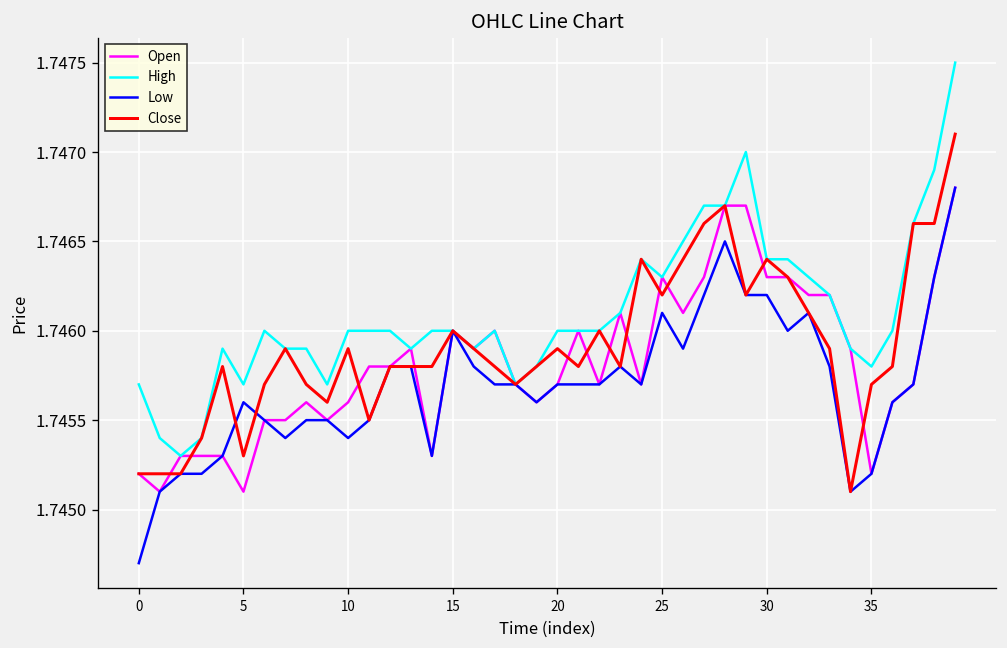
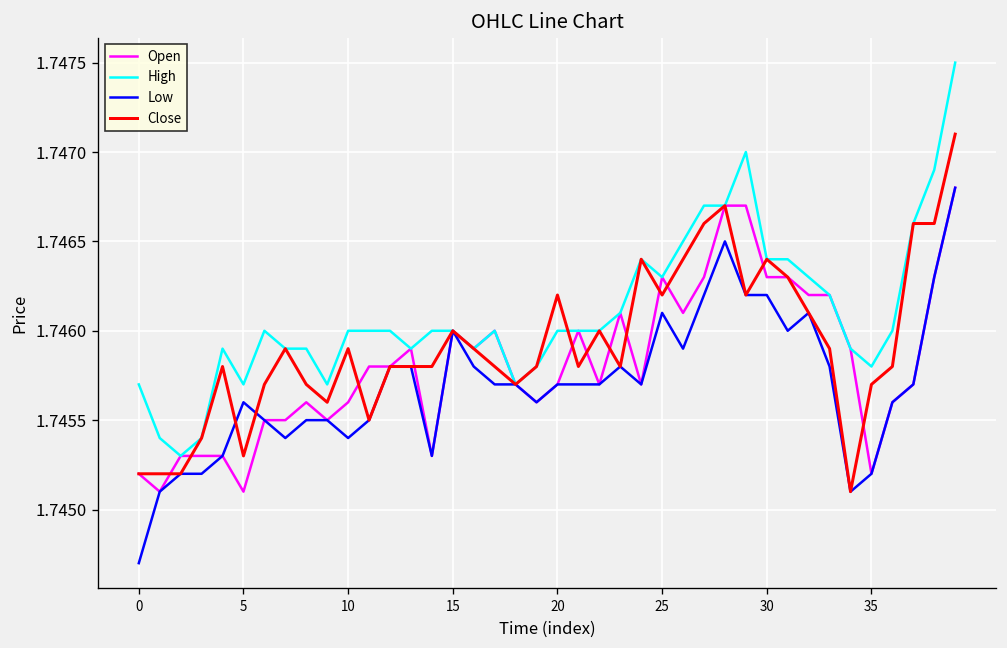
Close, 20: 1.7459 -> 1.7462
